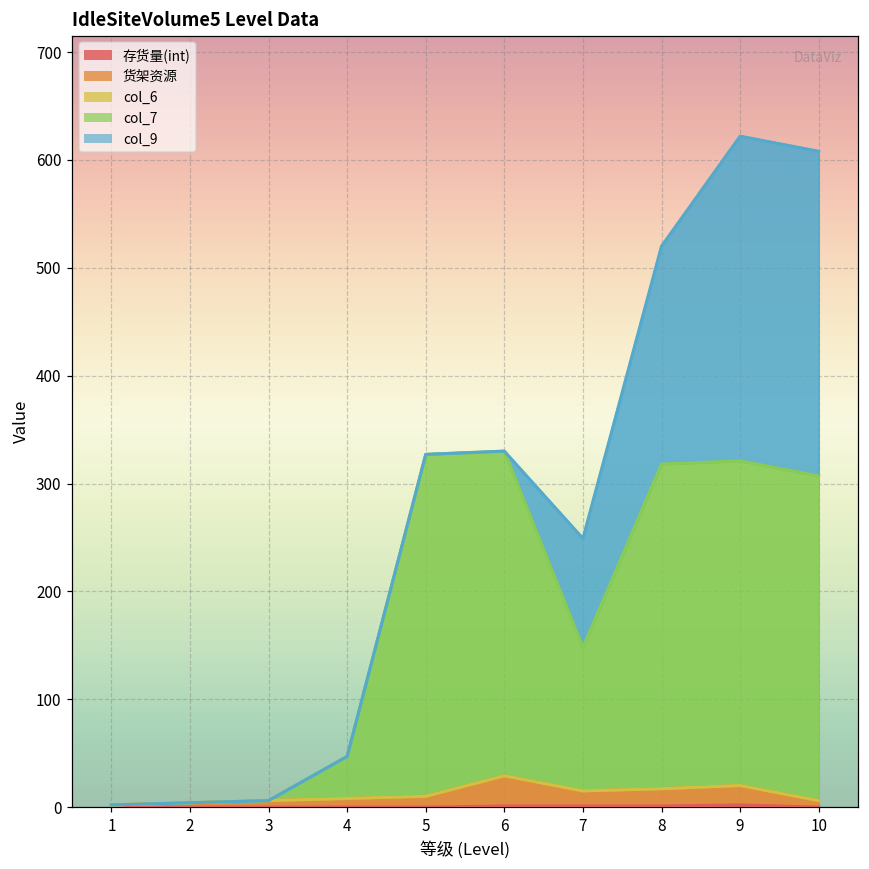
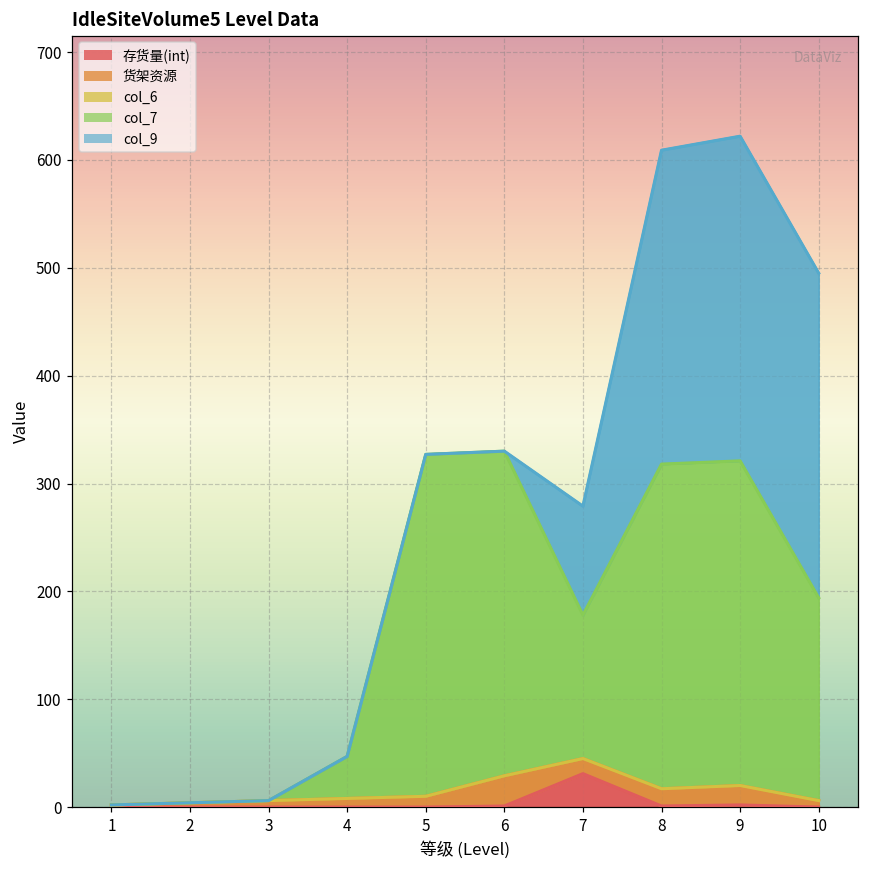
存货量(int), 7: 0 -> 30
col_9, 8: 200 -> 290
col_7, 10: 300 -> 190
